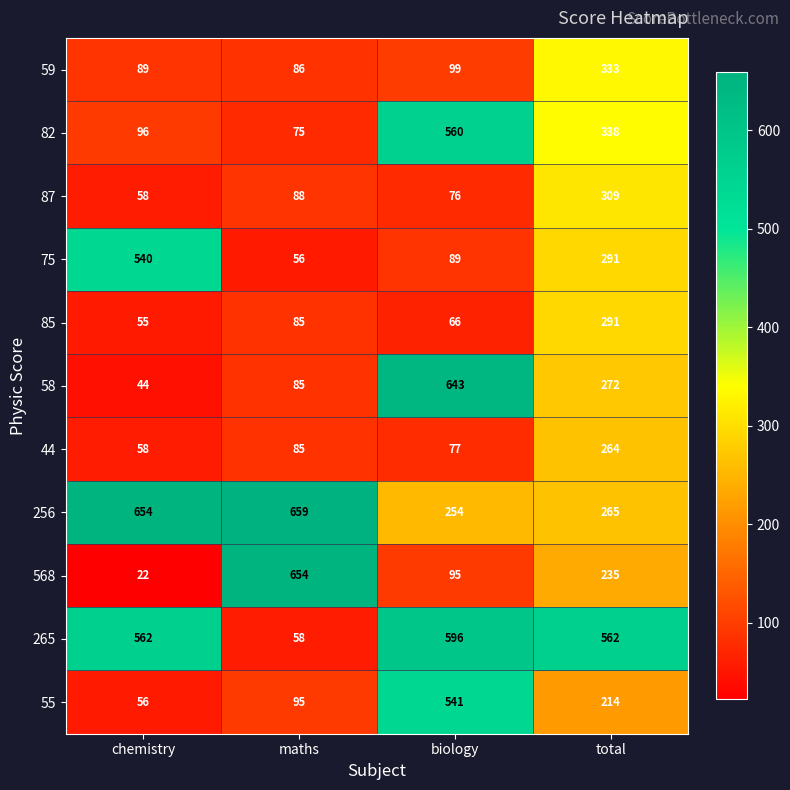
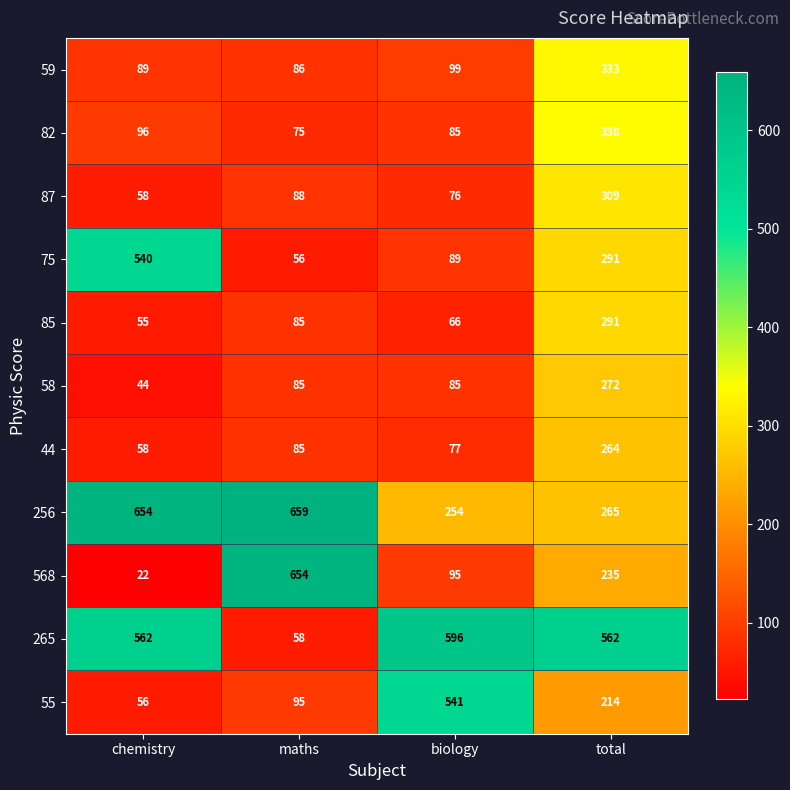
82, biology: 560 -> 85
58, biology: 643 -> 85
